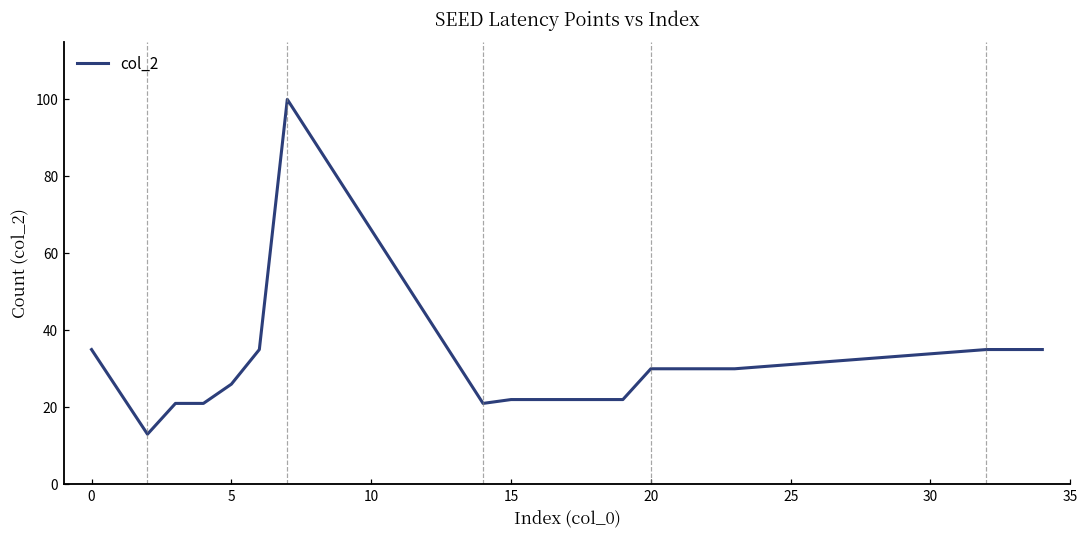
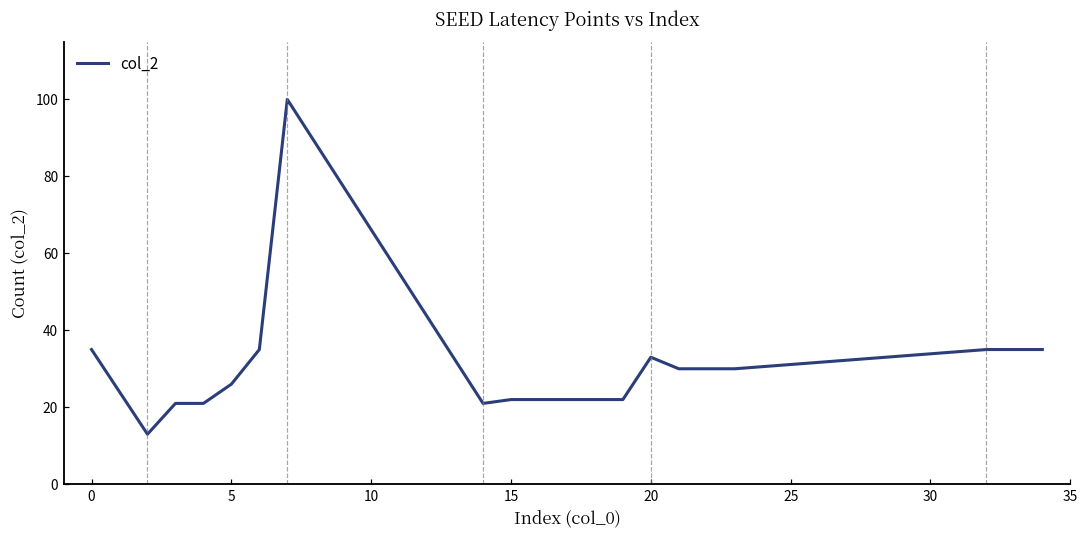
20: 30 -> 33
